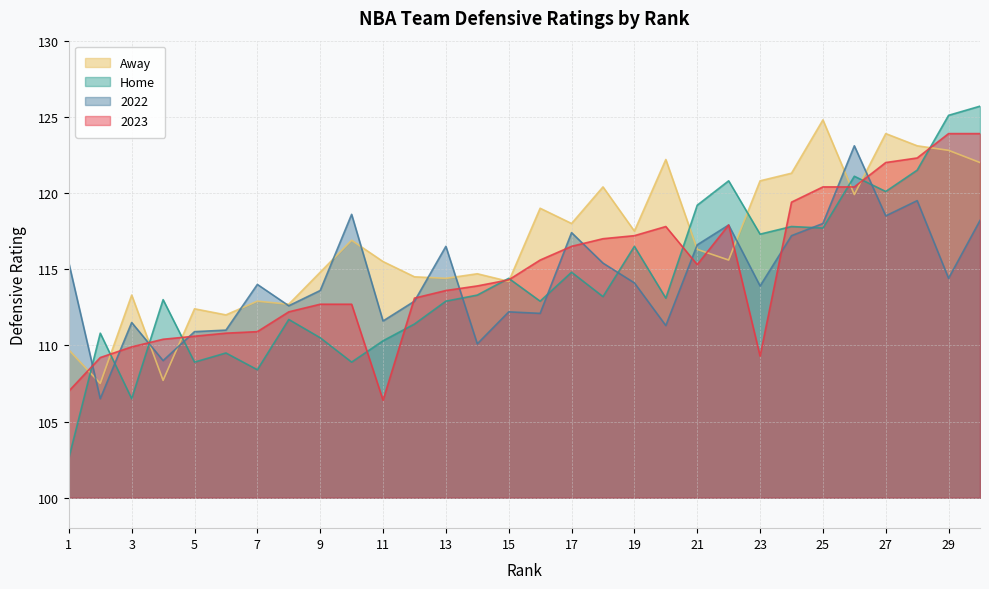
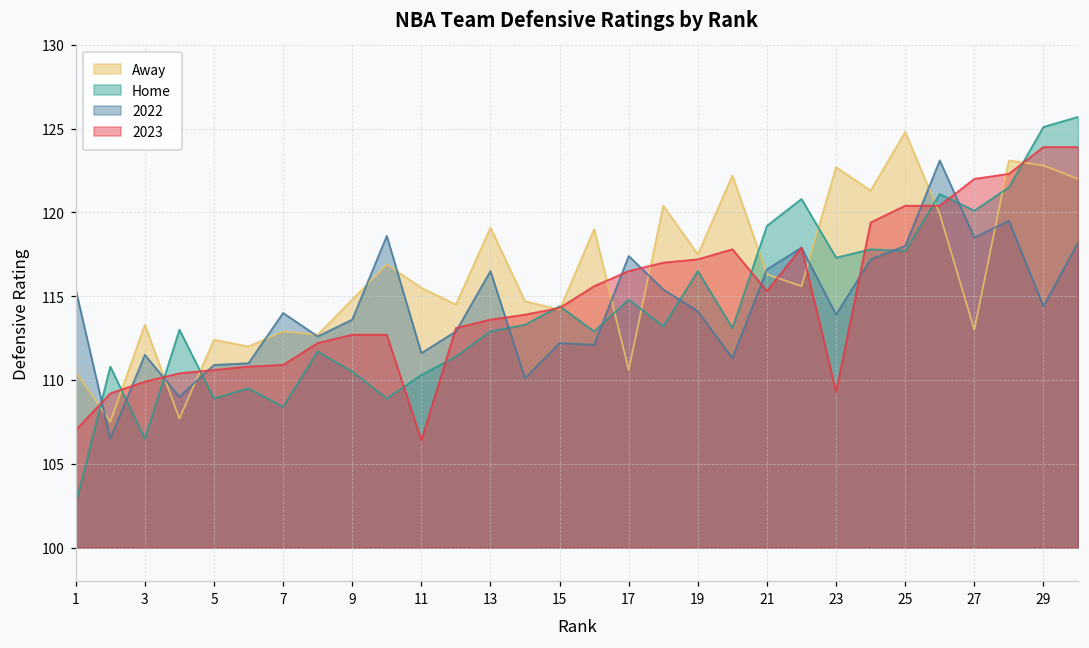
Away, 1: 109.7 -> 110.5
Away, 13: 114.4 -> 119.1
Away, 17: 118.0 -> 110.6
Away, 23: 120.8 -> 122.7
Away, 27: 123.9 -> 113.0
